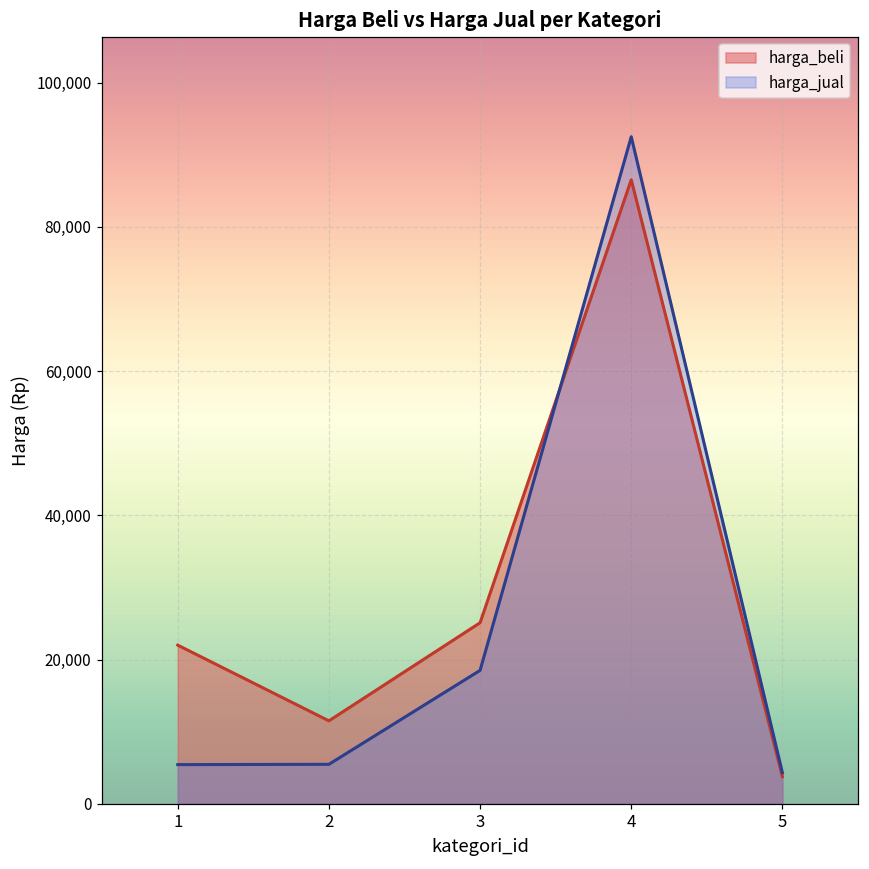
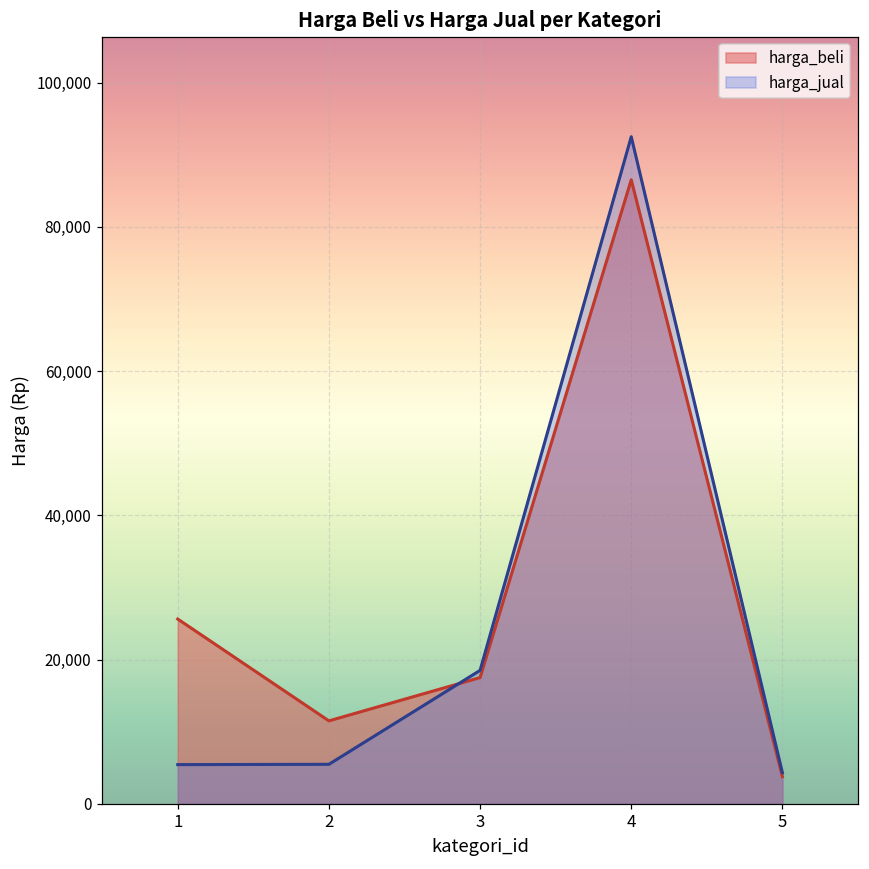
harga_beli, 1: 22,000 -> 26,000
harga_beli, 3: 25,000 -> 18,000
